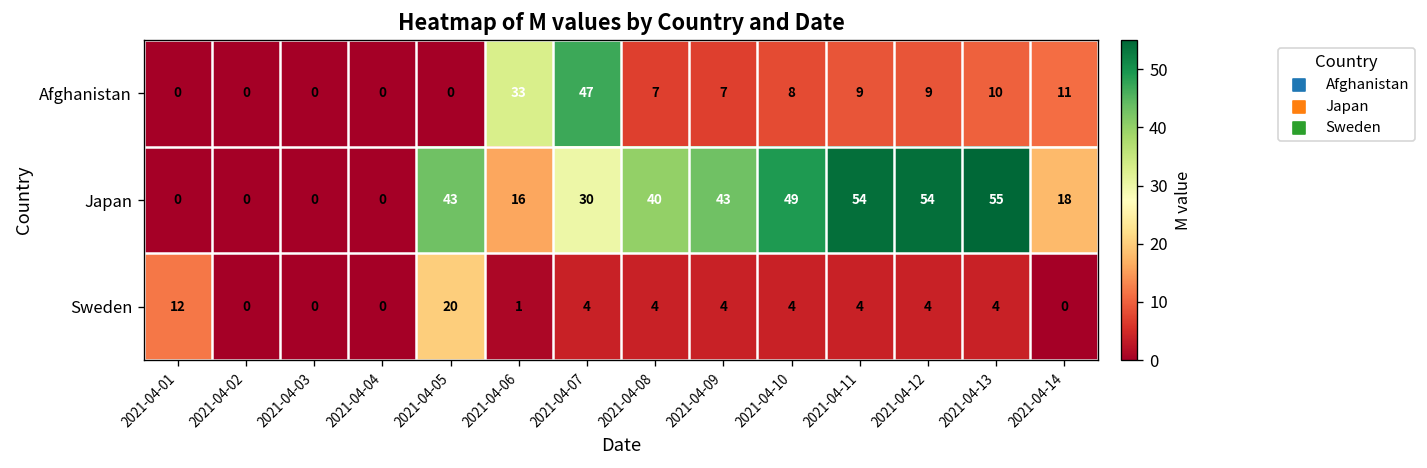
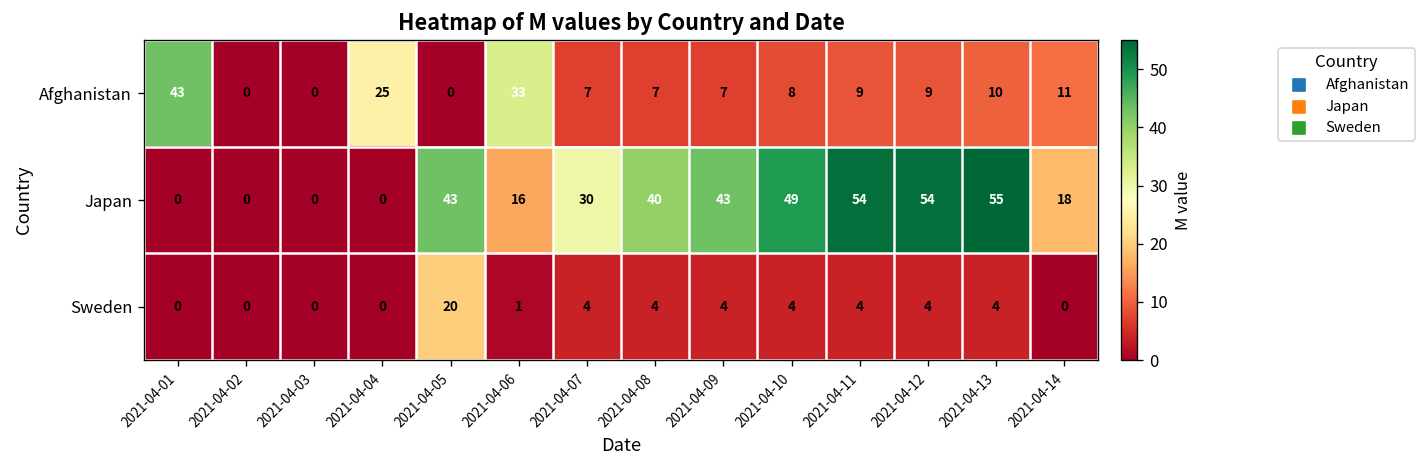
Afghanistan, 2021-04-01: 0 -> 43
Afghanistan, 2021-04-04: 0 -> 25
Afghanistan, 2021-04-07: 47 -> 7
Sweden, 2021-04-01: 12 -> 0
